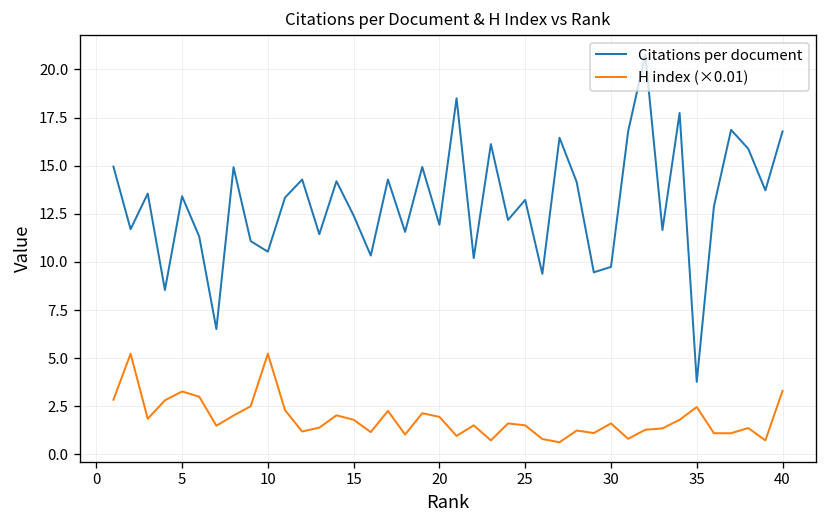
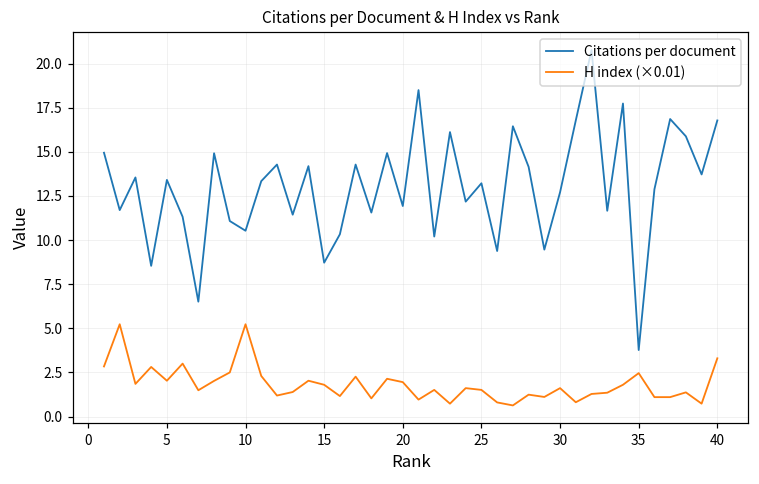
H index (×0.01), 5: 3.3 -> 2.0
Citations per document, 15: 12.4 -> 8.7
Citations per document, 30: 9.7 -> 12.7
